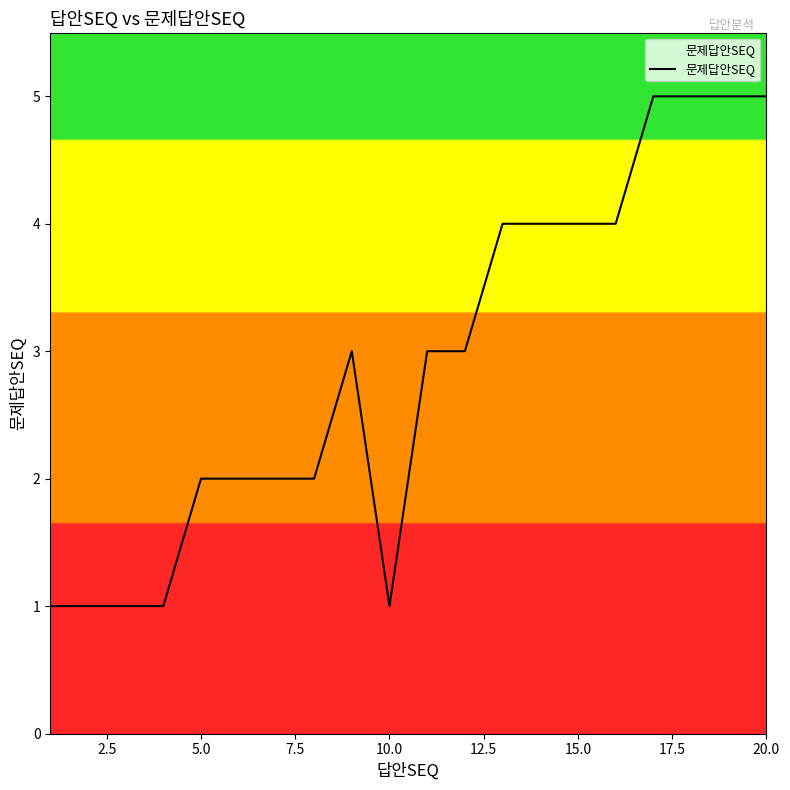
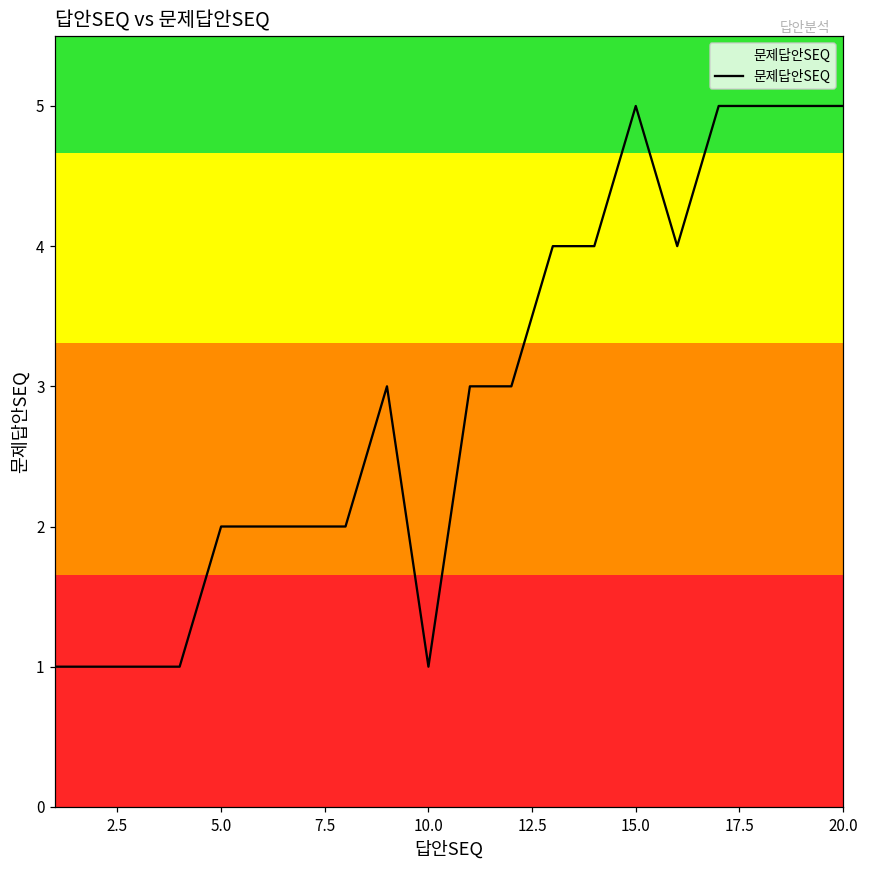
15.0: 4 -> 5
